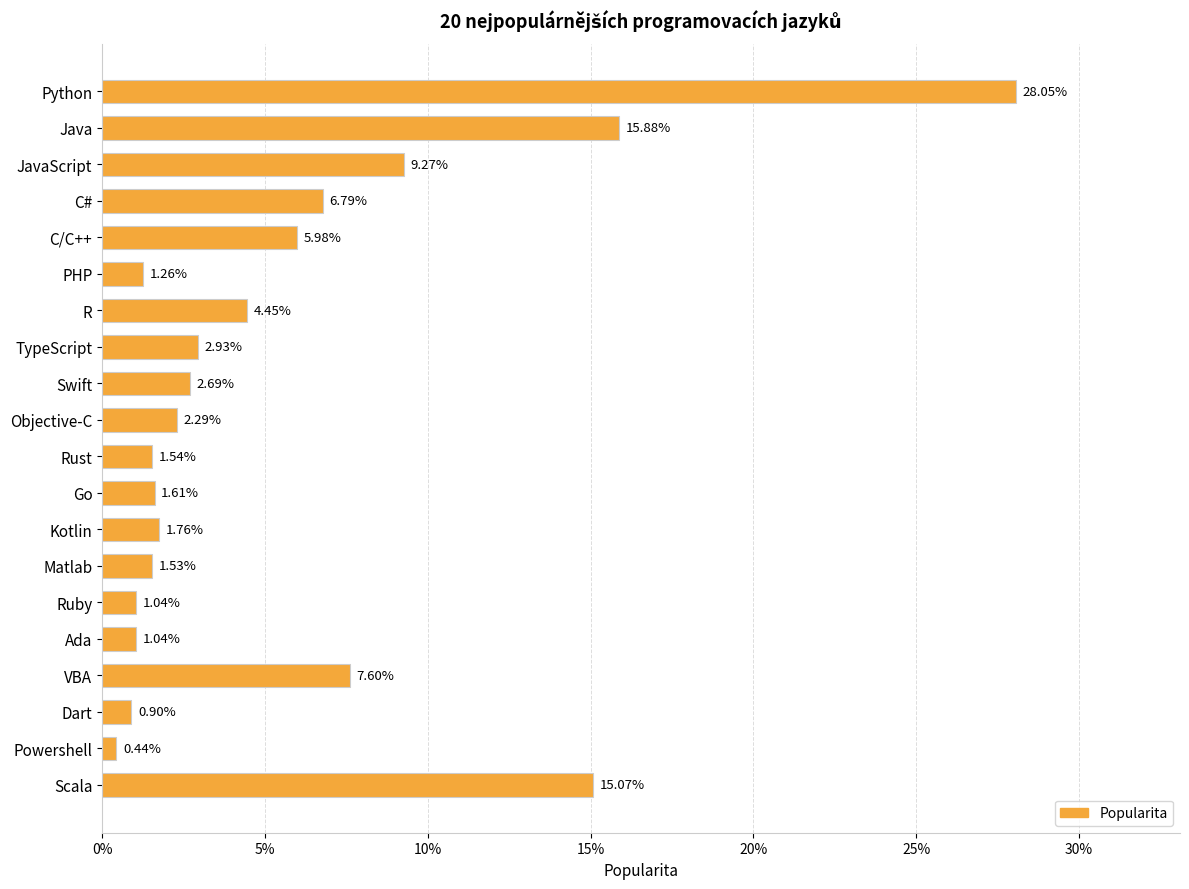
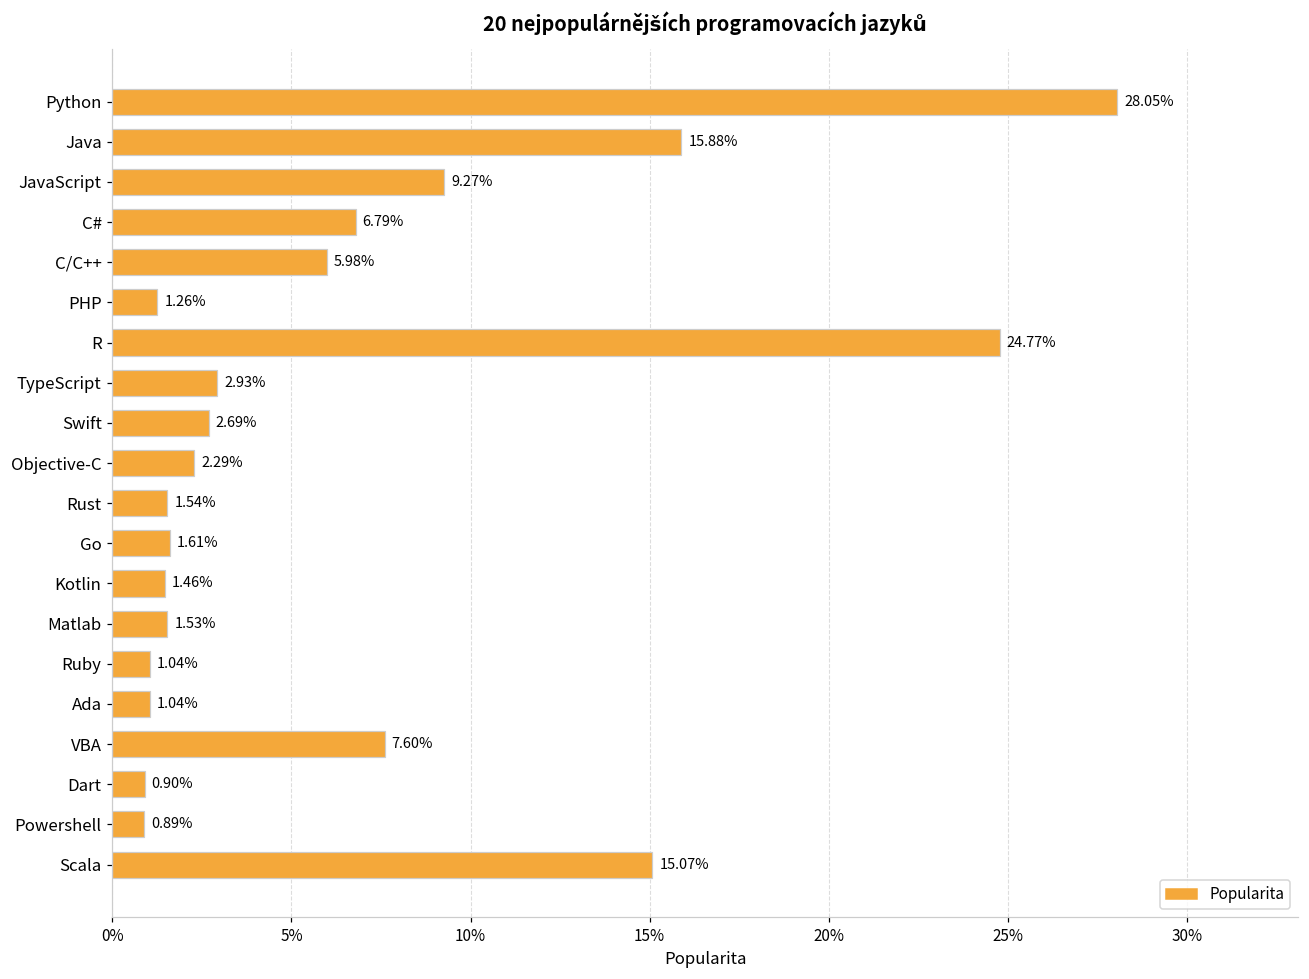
R: 4.45% -> 24.77%
Kotlin: 1.76% -> 1.46%
Powershell: 0.44% -> 0.89%
